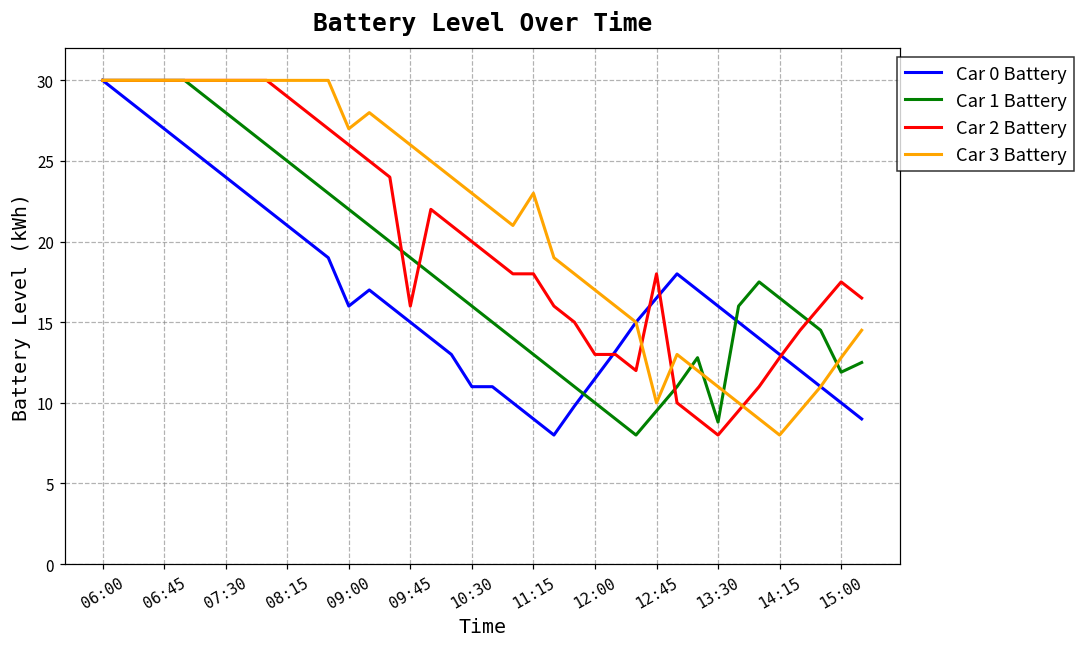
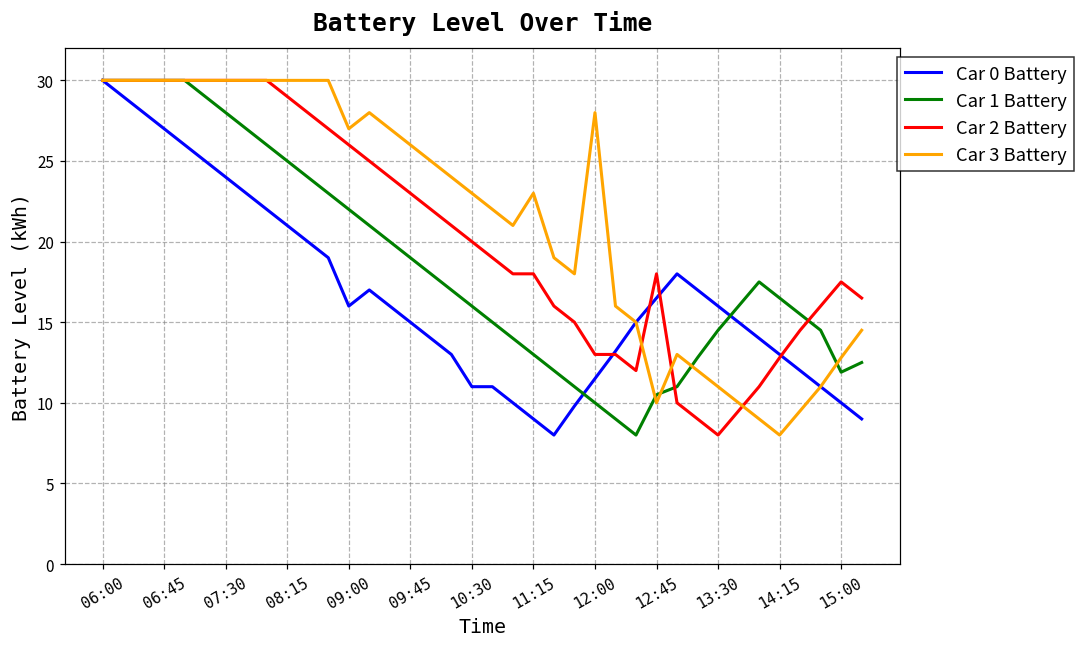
Car 2 Battery, 09:45: 16 -> 23
Car 3 Battery, 12:00: 17 -> 28
Car 1 Battery, 12:45: 9.5 -> 10.5
Car 1 Battery, 13:30: 8.8 -> 14.5
